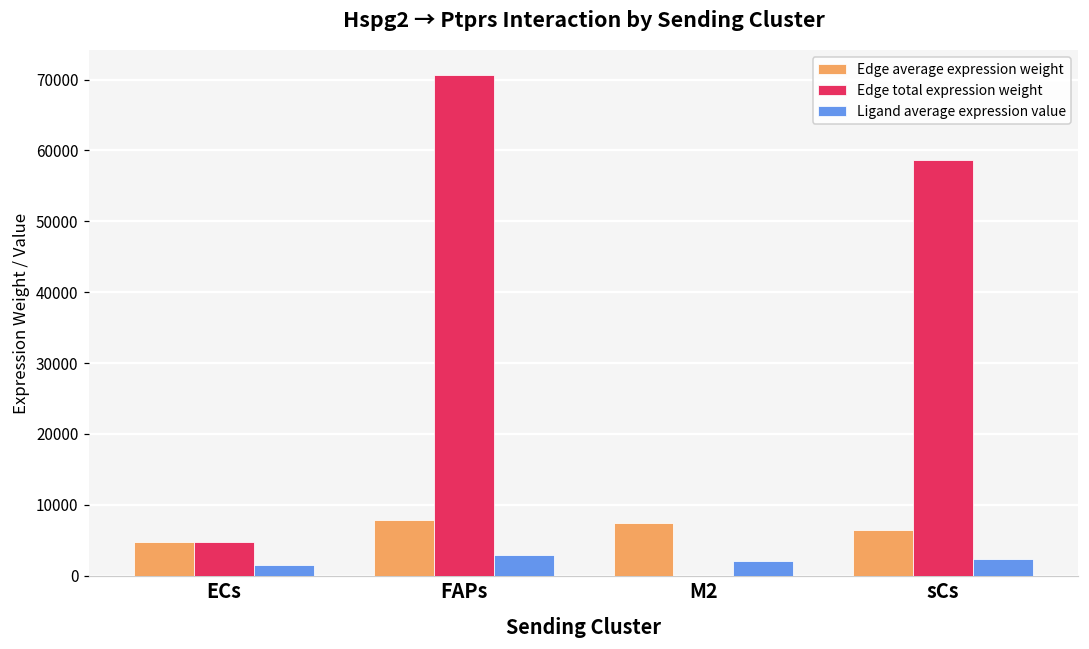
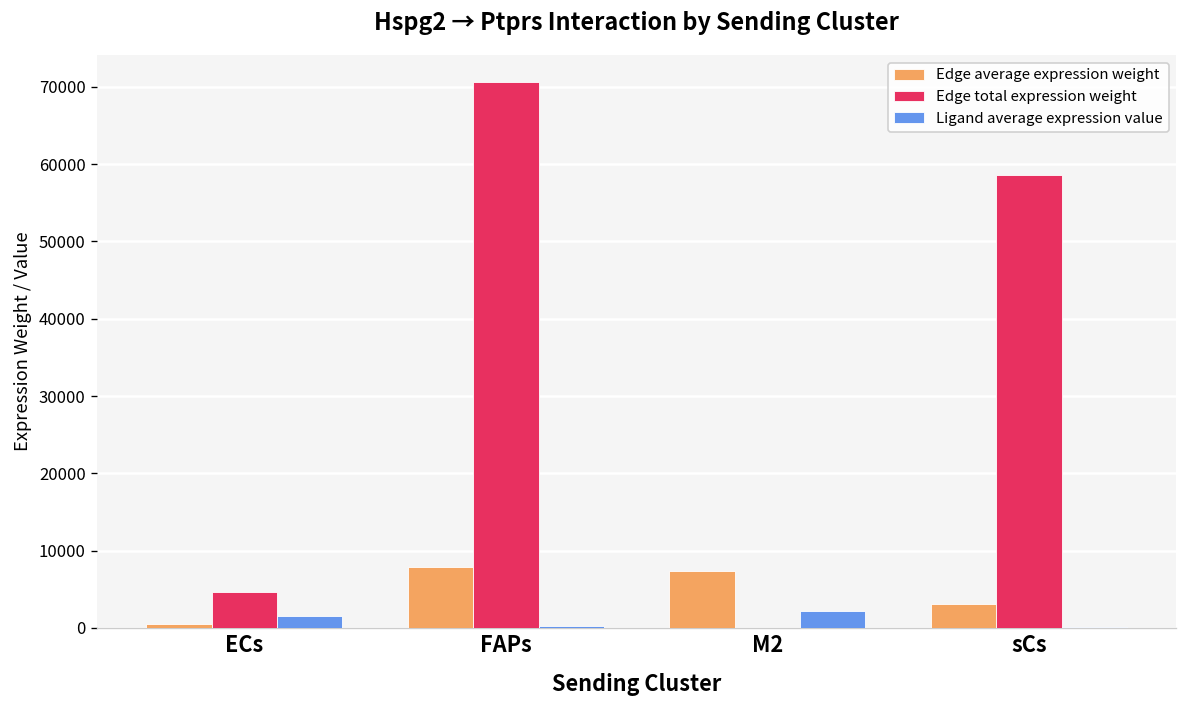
Edge average expression weight, ECs: 5000 -> 1000
Ligand average expression value, FAPs: 3000 -> 0
Edge average expression weight, sCs: 6000 -> 3000
Ligand average expression value, sCs: 2000 -> 0
